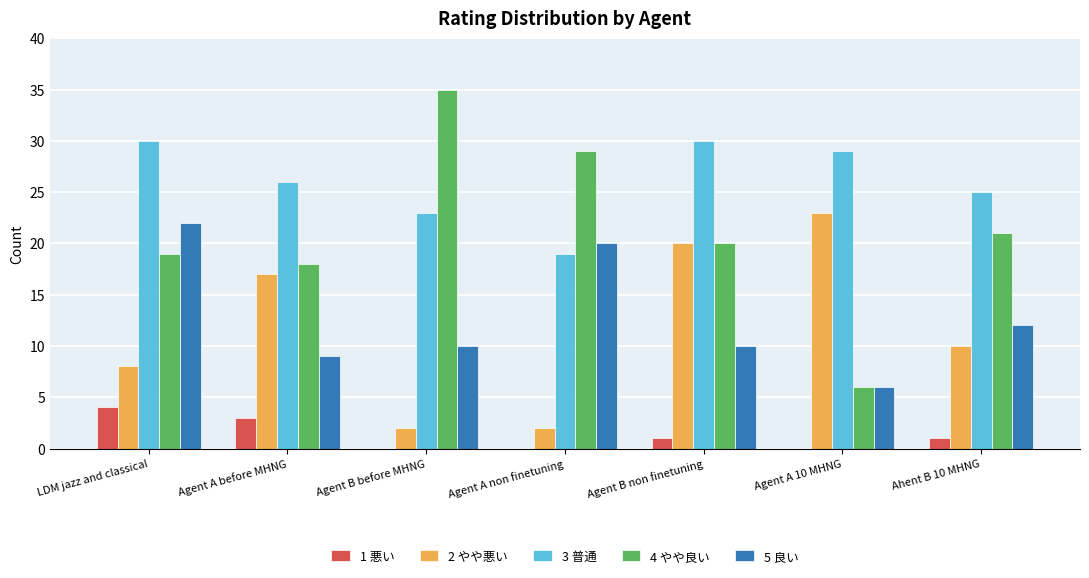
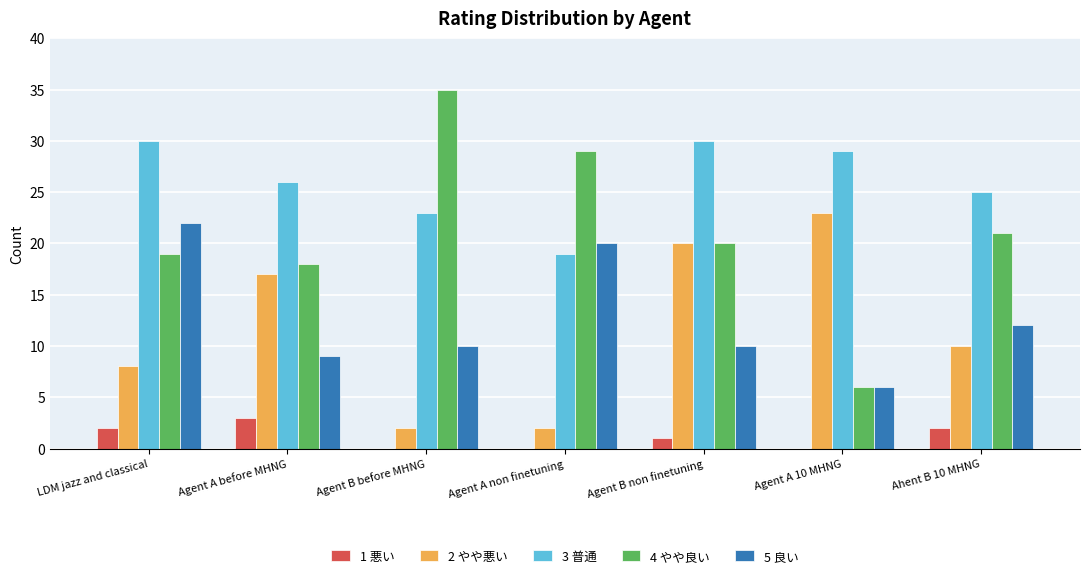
1 悪い, LDM jazz and classical: 4 -> 2
1 悪い, Ahent B 10 MHNG: 1 -> 2
